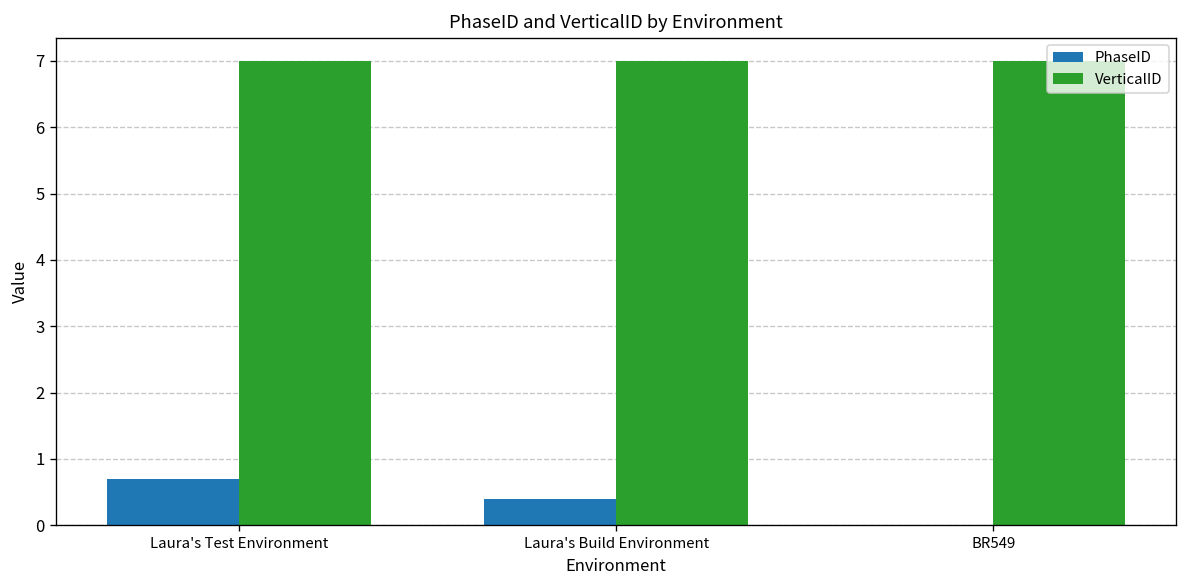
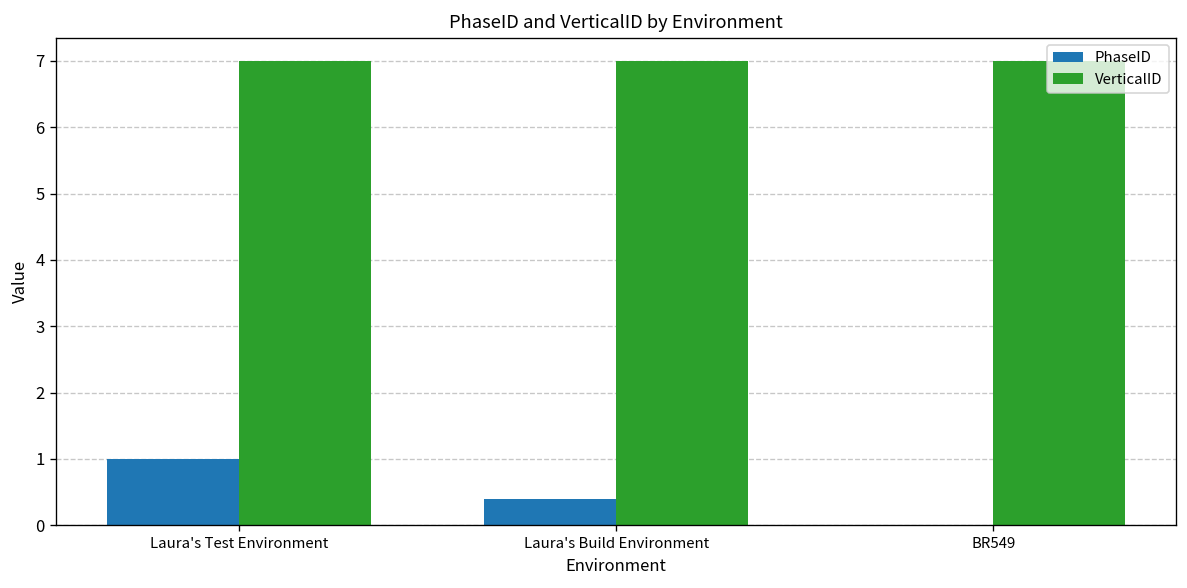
PhaseID, Laura's Test Environment: 0.7 -> 1.0
